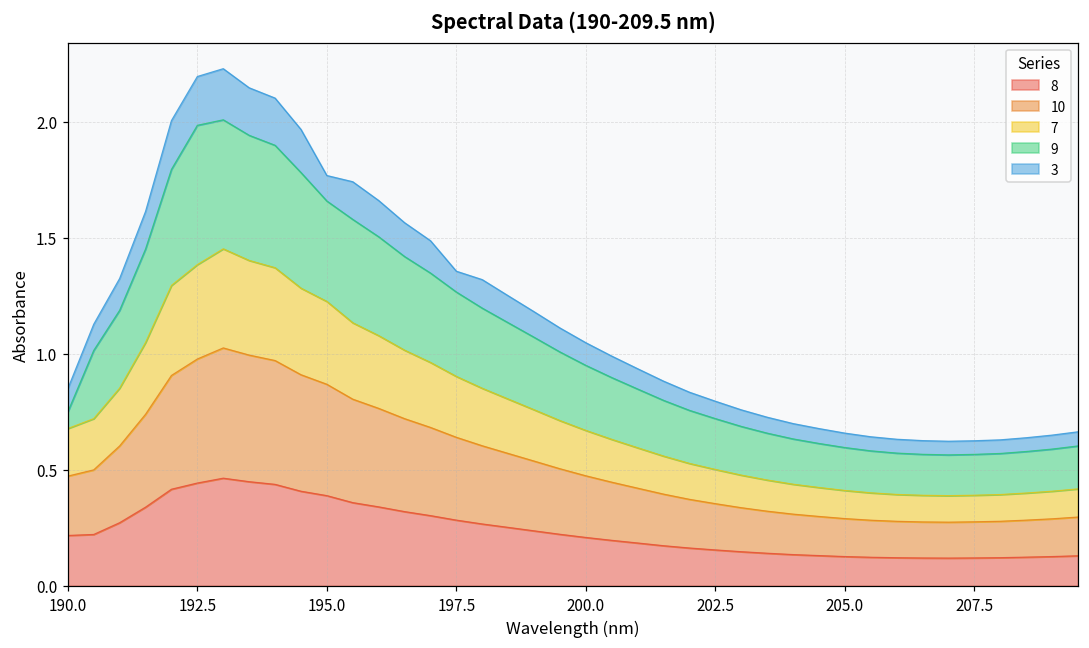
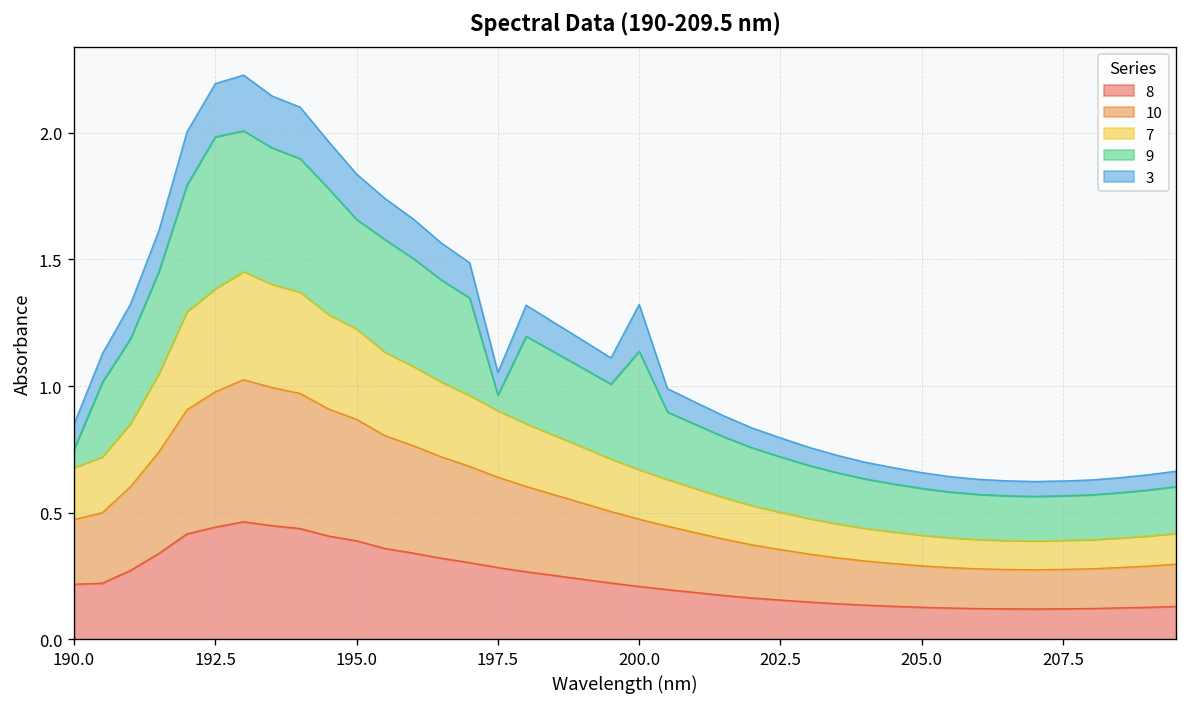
3, 195.0: 0.11 -> 0.18
9, 197.5: 0.36 -> 0.06
9, 200.0: 0.28 -> 0.47
3, 200.0: 0.10 -> 0.19
